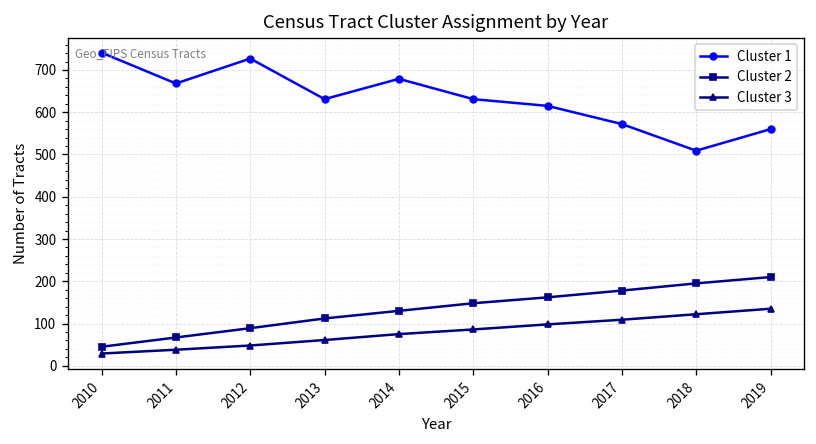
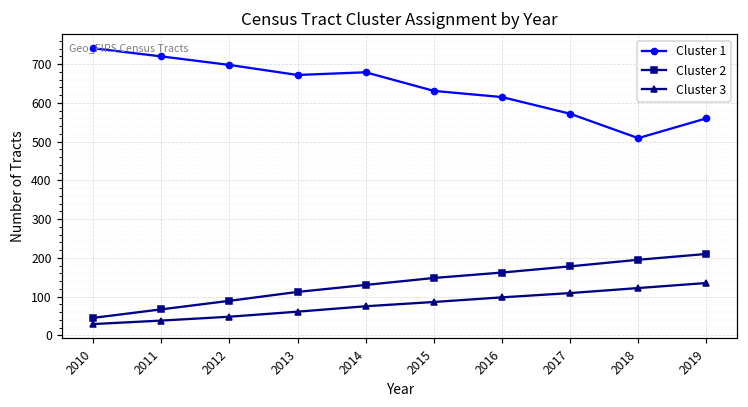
Cluster 1, 2011: 670 -> 720
Cluster 1, 2012: 730 -> 700
Cluster 1, 2013: 630 -> 670
